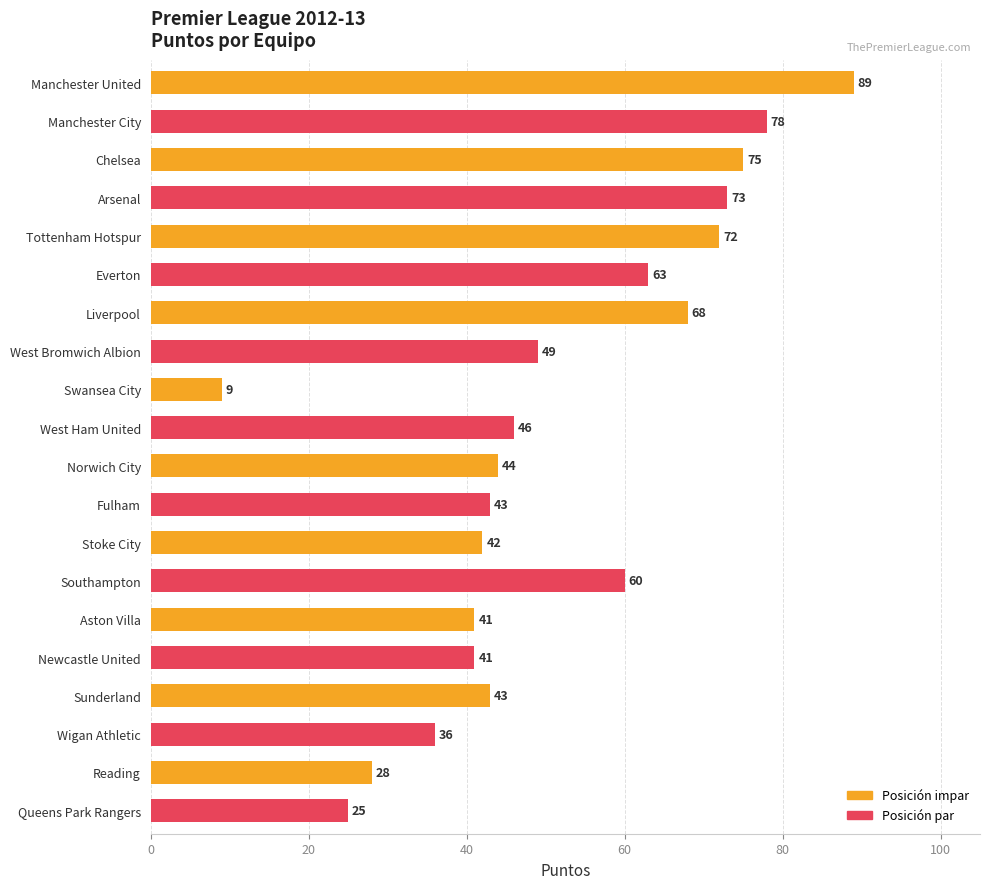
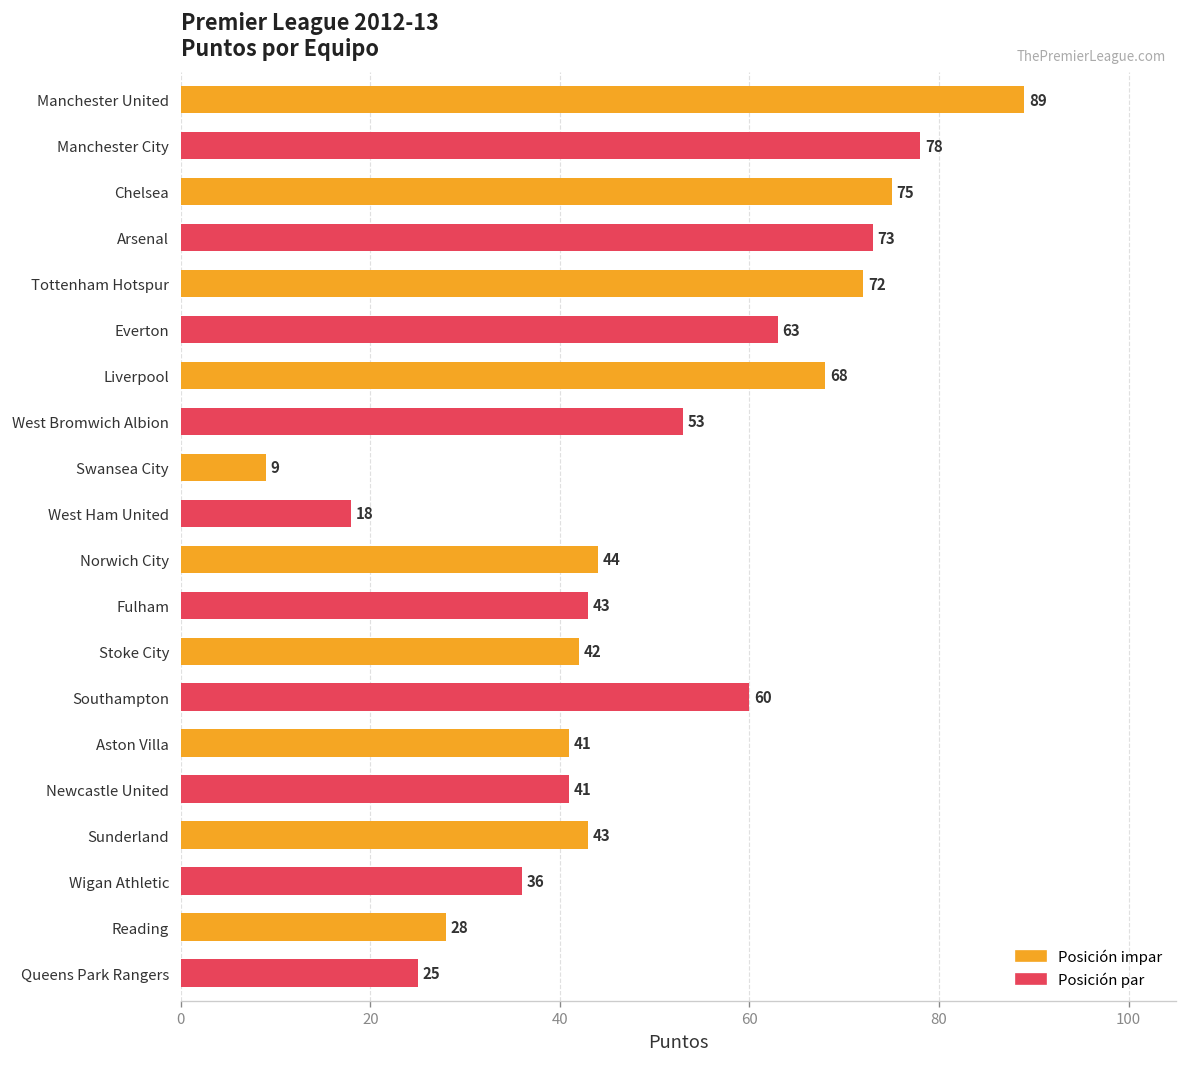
West Bromwich Albion: 49 -> 53
West Ham United: 46 -> 18
